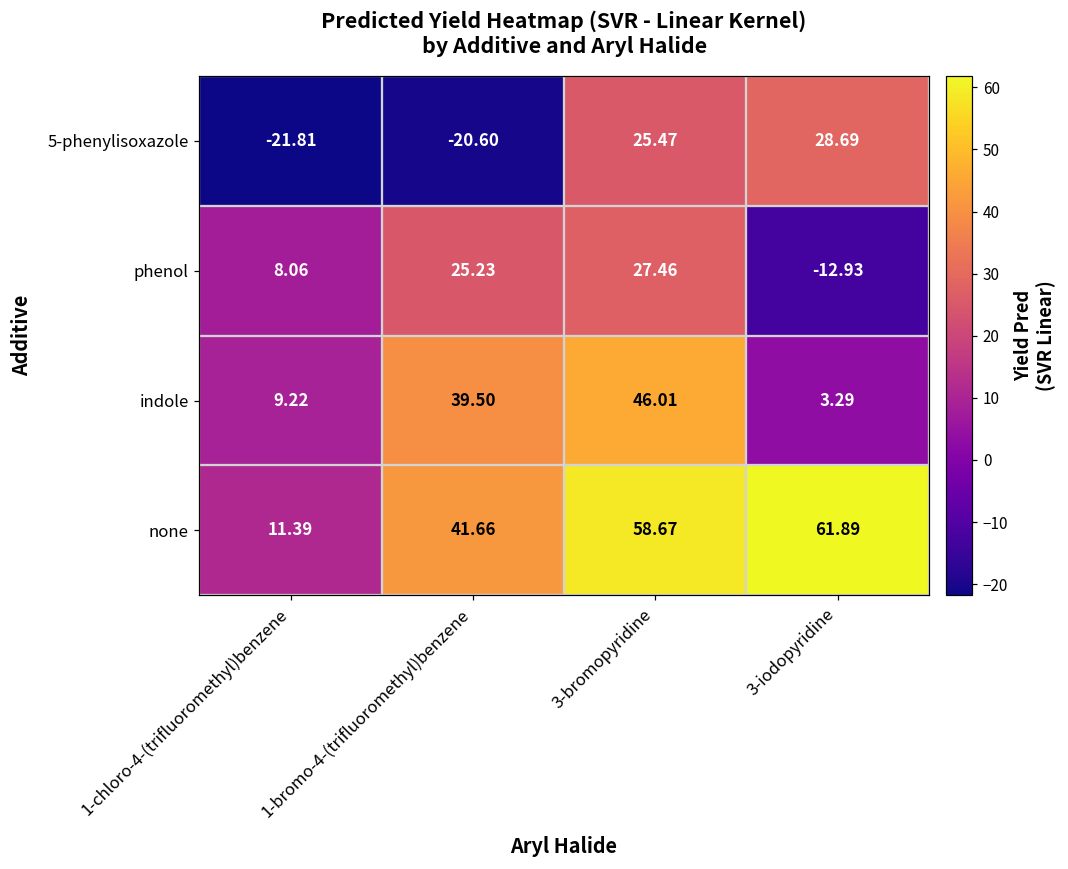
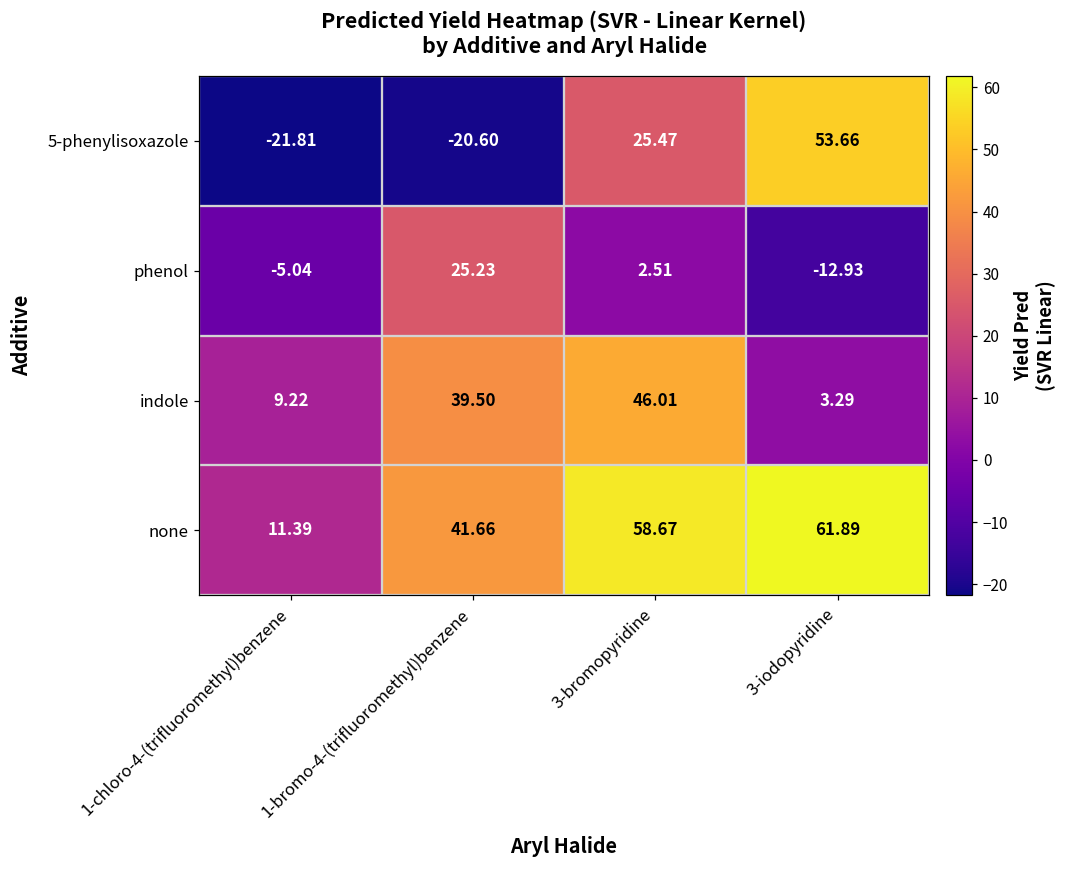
5-phenylisoxazole, 3-iodopyridine: 28.69 -> 53.66
phenol, 1-chloro-4-(trifluoromethyl)benzene: 8.06 -> -5.04
phenol, 3-bromopyridine: 27.46 -> 2.51
